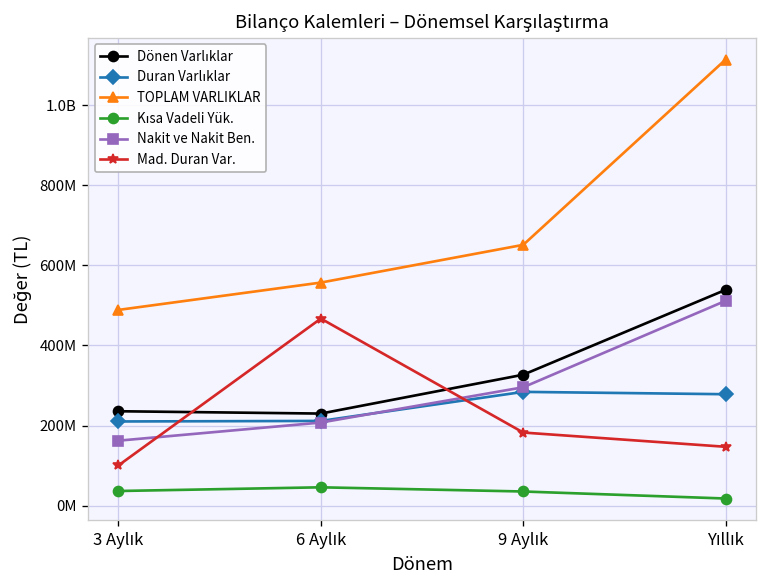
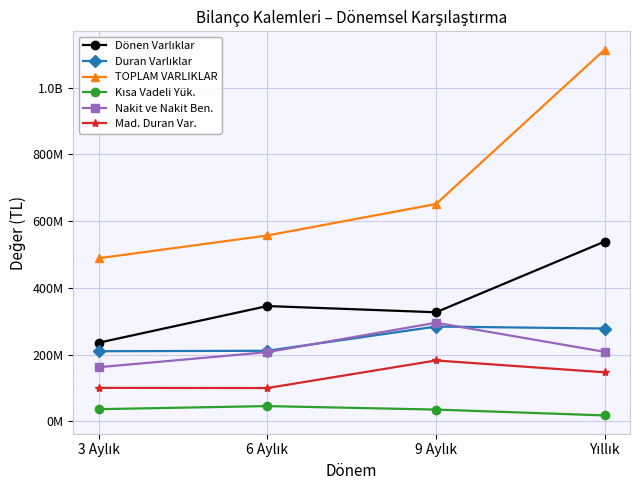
Dönen Varlıklar, 6 Aylık: 230000000 -> 350000000
Mad. Duran Var., 6 Aylık: 470000000 -> 100000000
Nakit ve Nakit Ben., Yıllık: 510000000 -> 210000000
